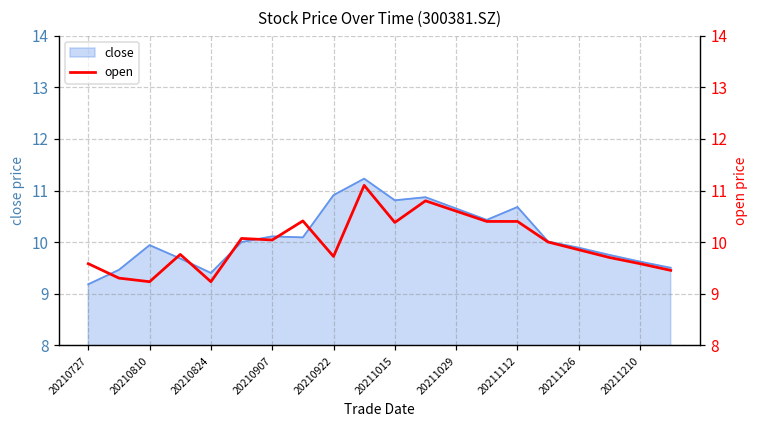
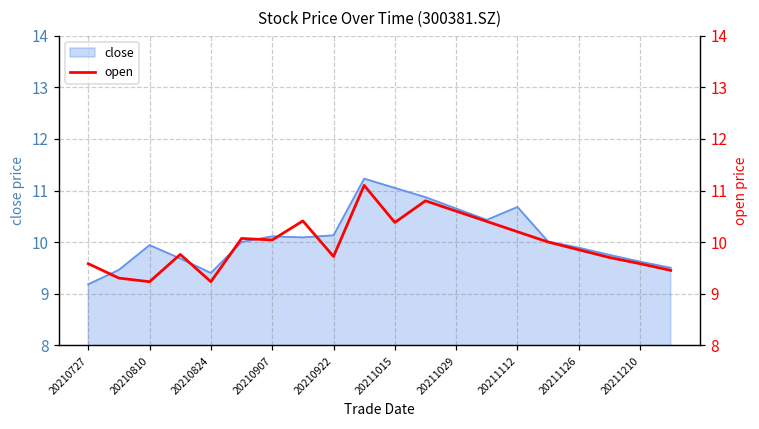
close, 20210922: 10.9 -> 10.1
close, 20211015: 10.8 -> 11.1
open, 20211112: 10.4 -> 10.2
